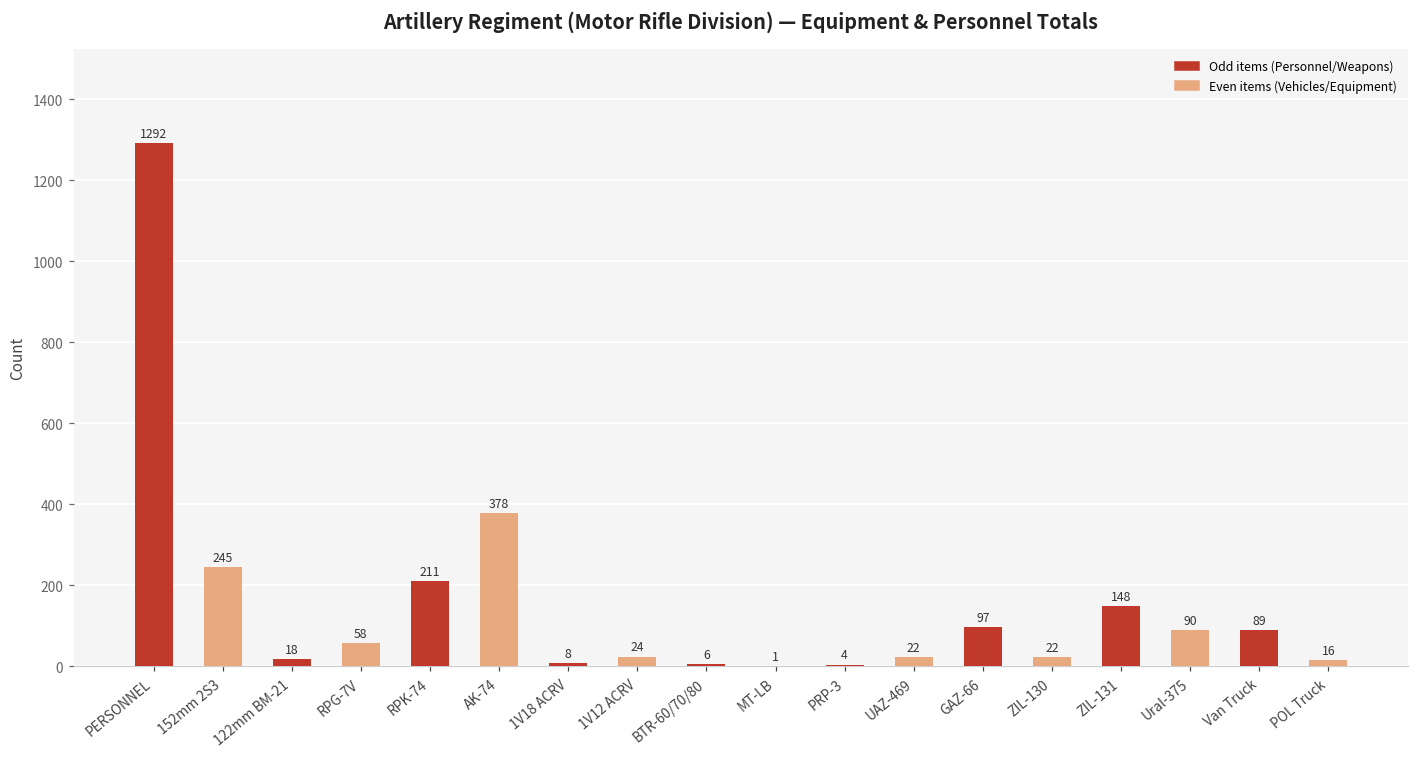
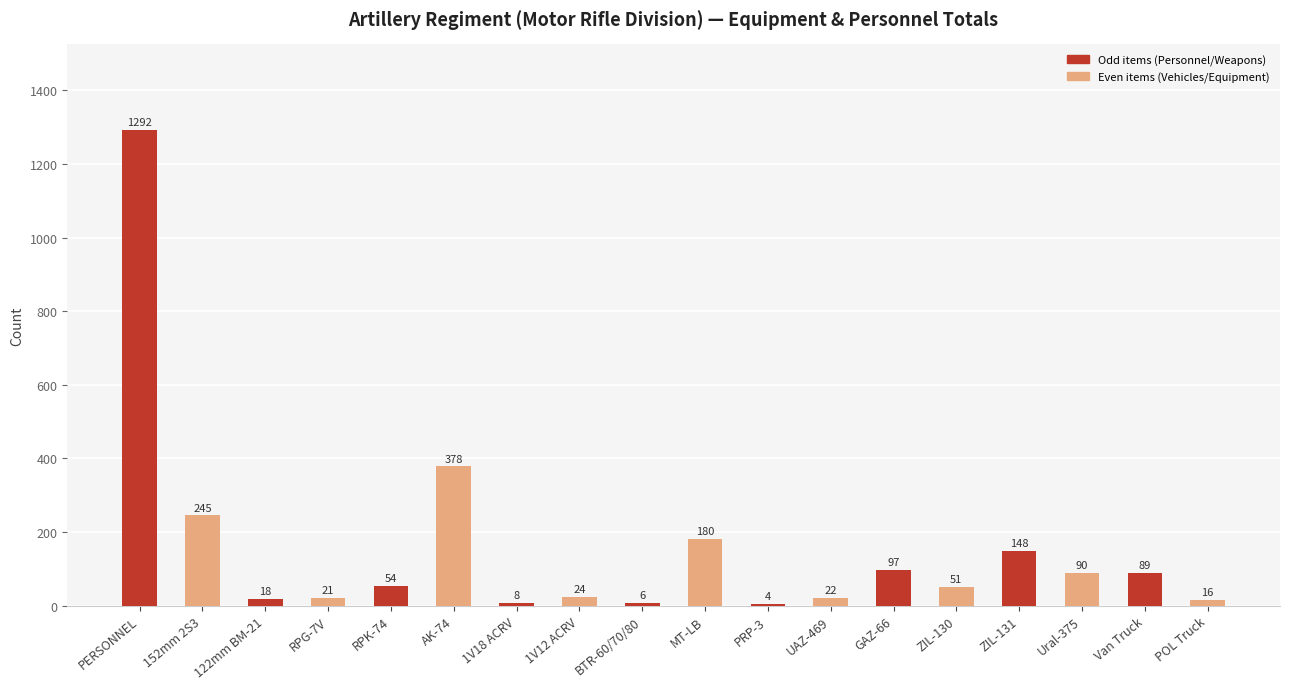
RPG-7V: 58 -> 21
RPK-74: 211 -> 54
MT-LB: 1 -> 180
ZIL-130: 22 -> 51
